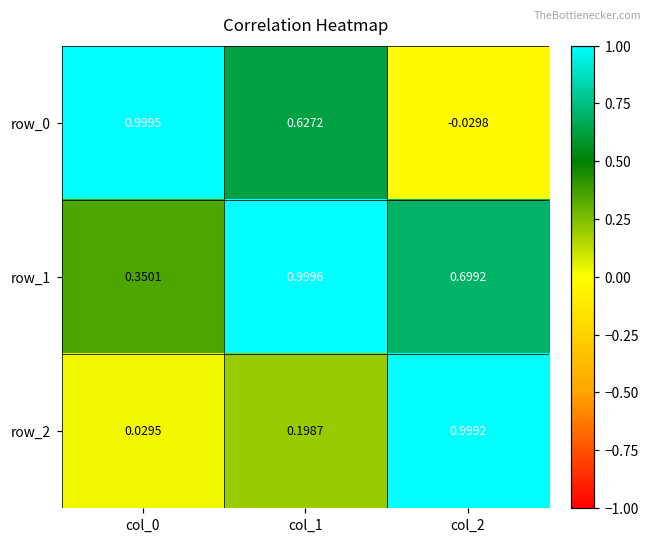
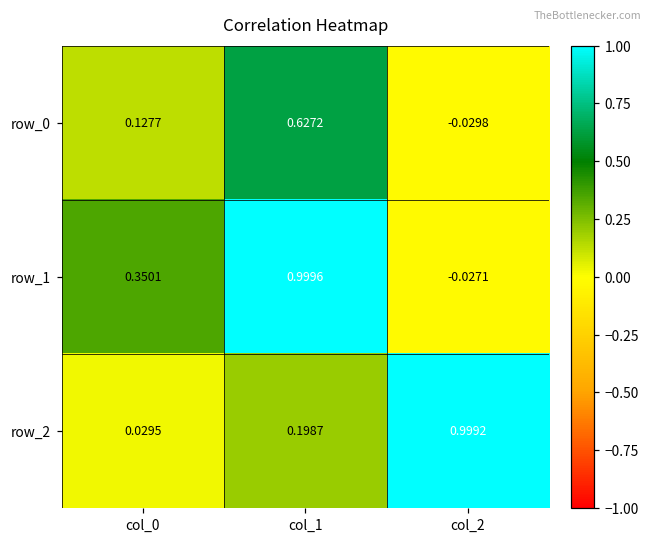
row_0, col_0: 0.9995 -> 0.1277
row_1, col_2: 0.6992 -> -0.0271
